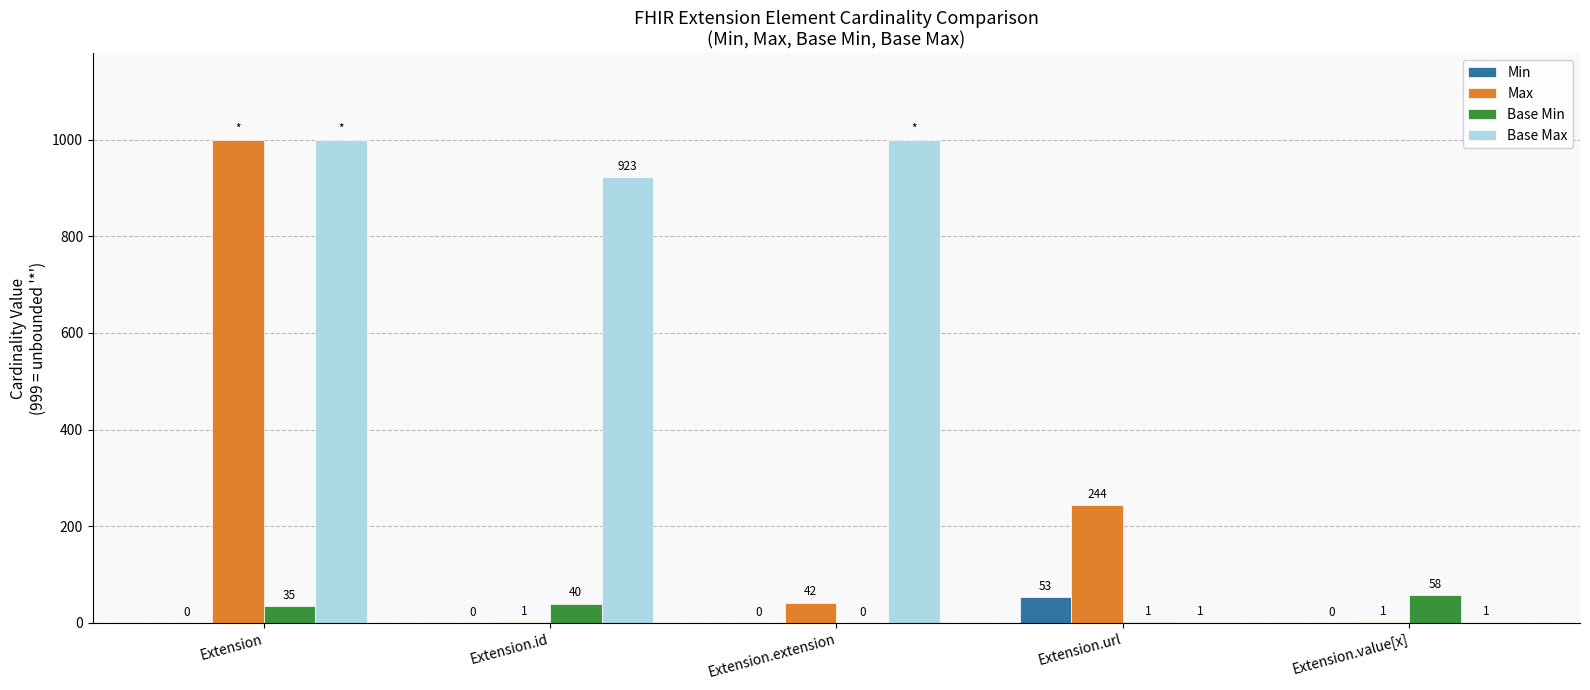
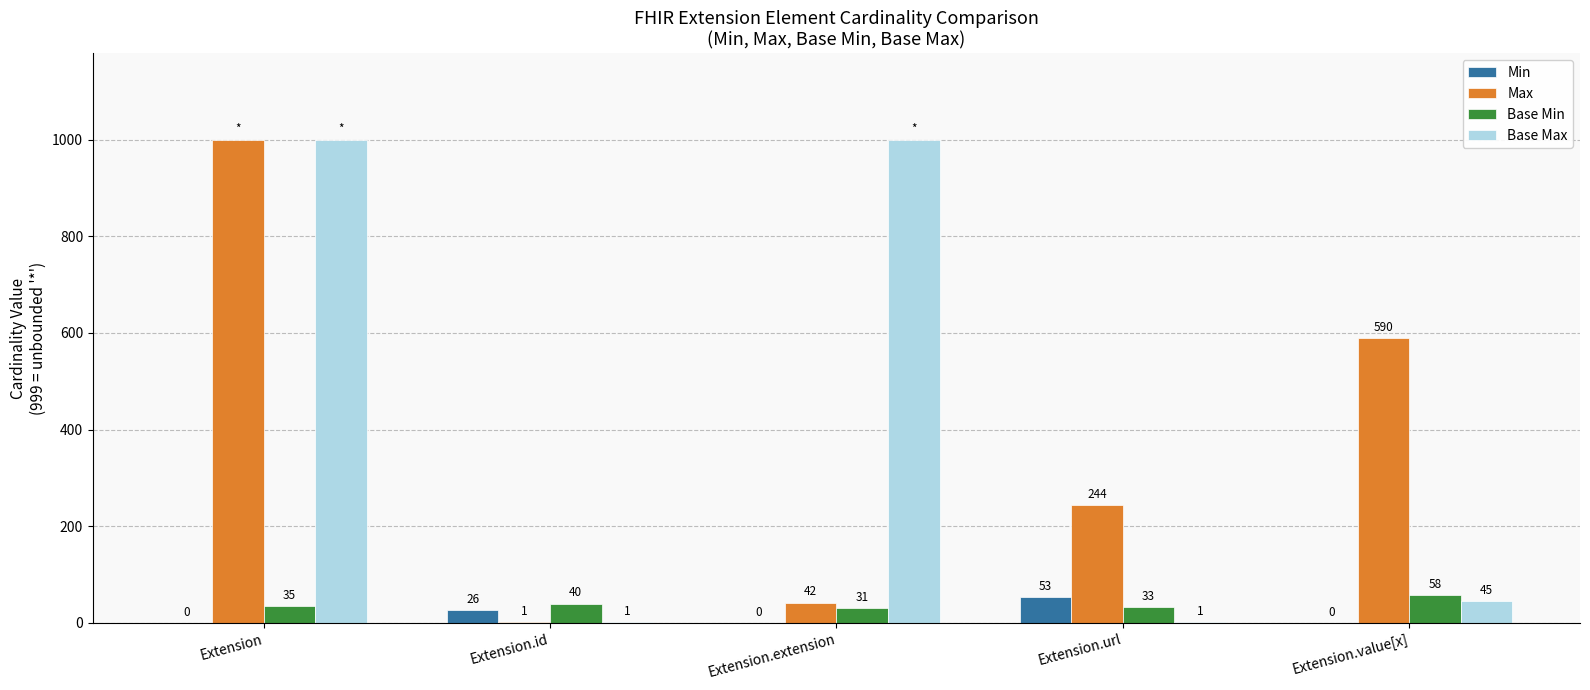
Min, Extension.id: 0 -> 26
Base Max, Extension.id: 923 -> 1
Base Min, Extension.extension: 0 -> 31
Base Min, Extension.url: 1 -> 33
Max, Extension.value[x]: 1 -> 590
Base Max, Extension.value[x]: 1 -> 45
